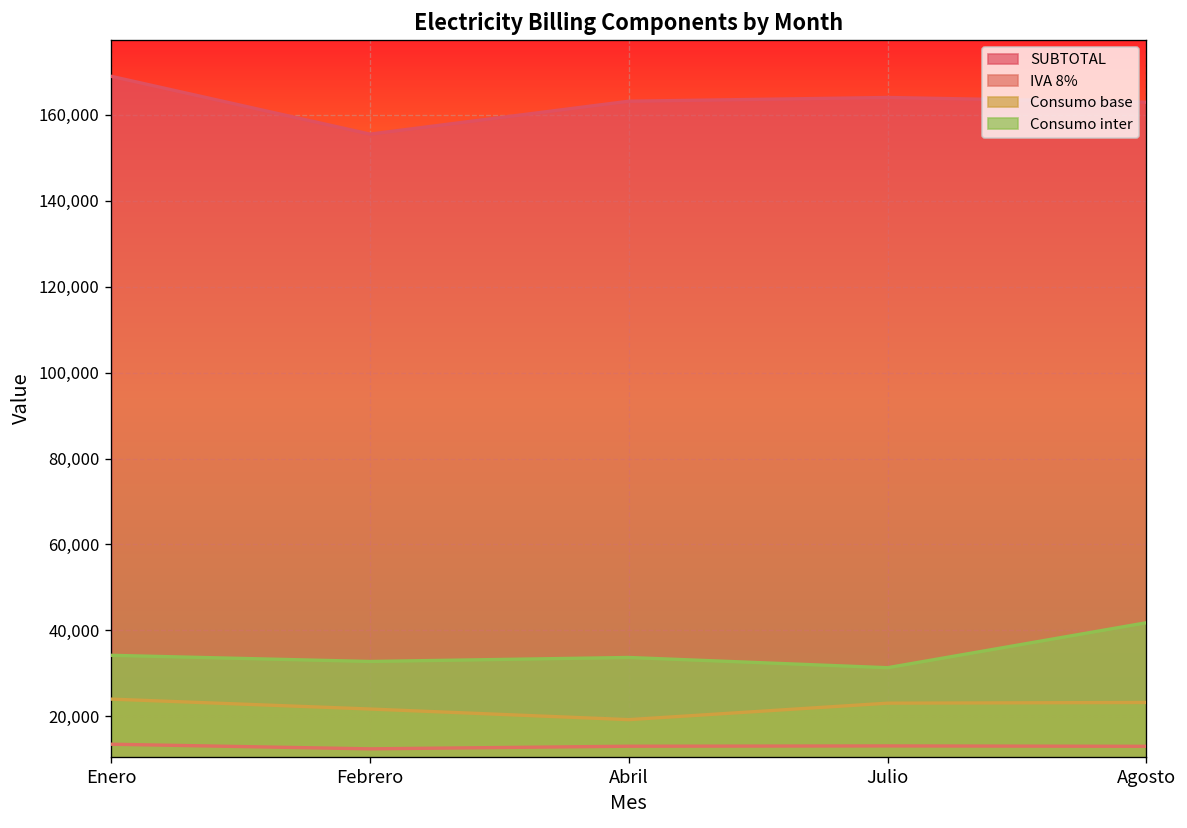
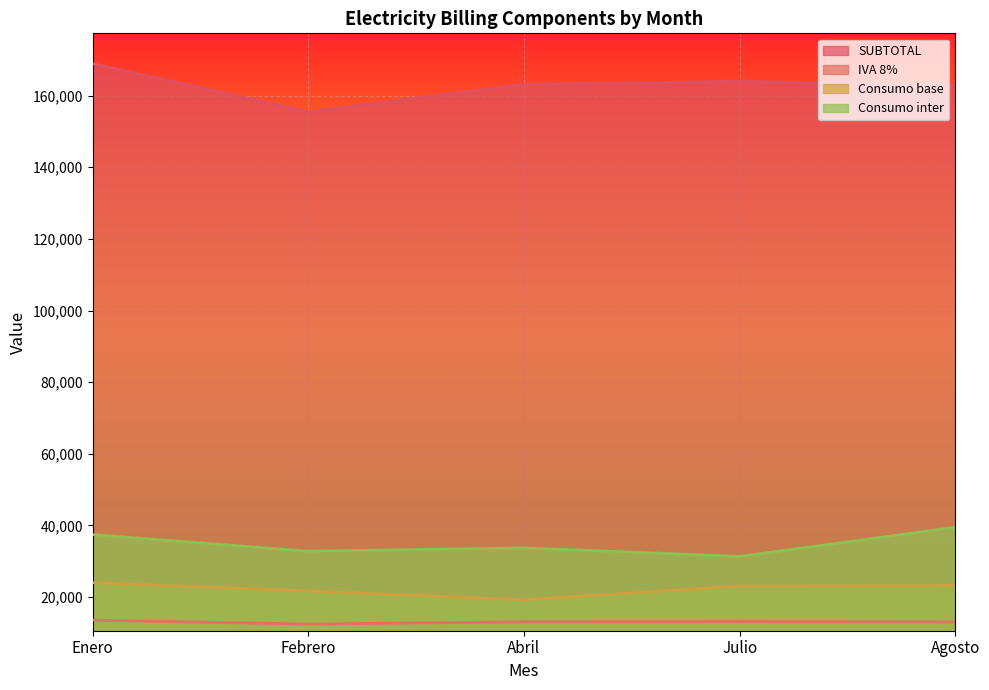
Consumo inter, Enero: 34,000 -> 37,000
Consumo inter, Agosto: 42,000 -> 39,000
